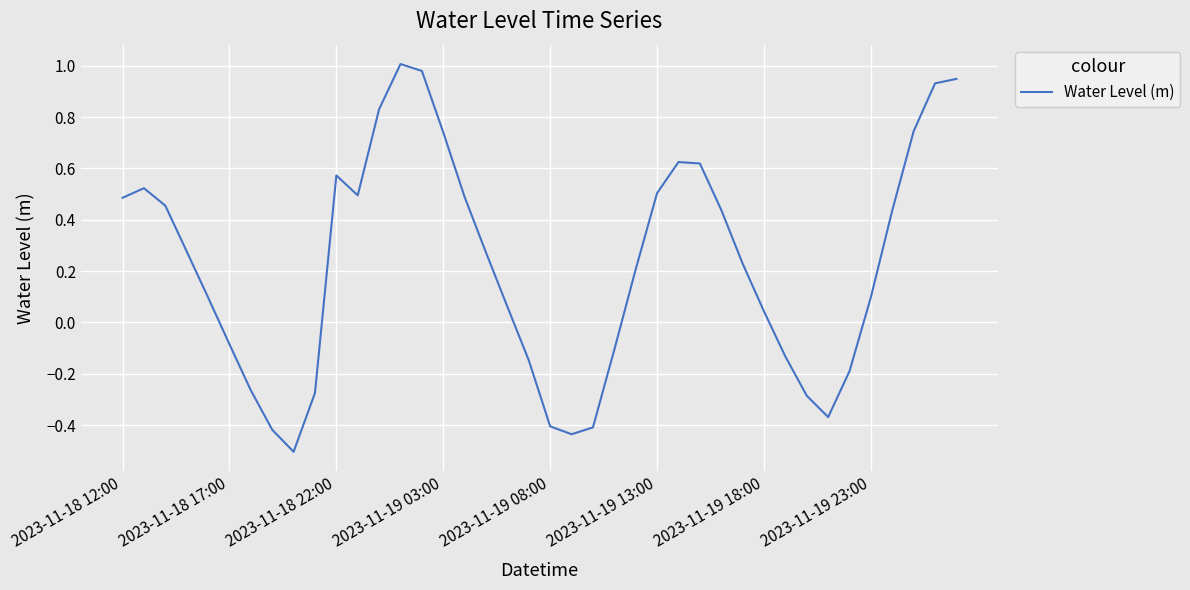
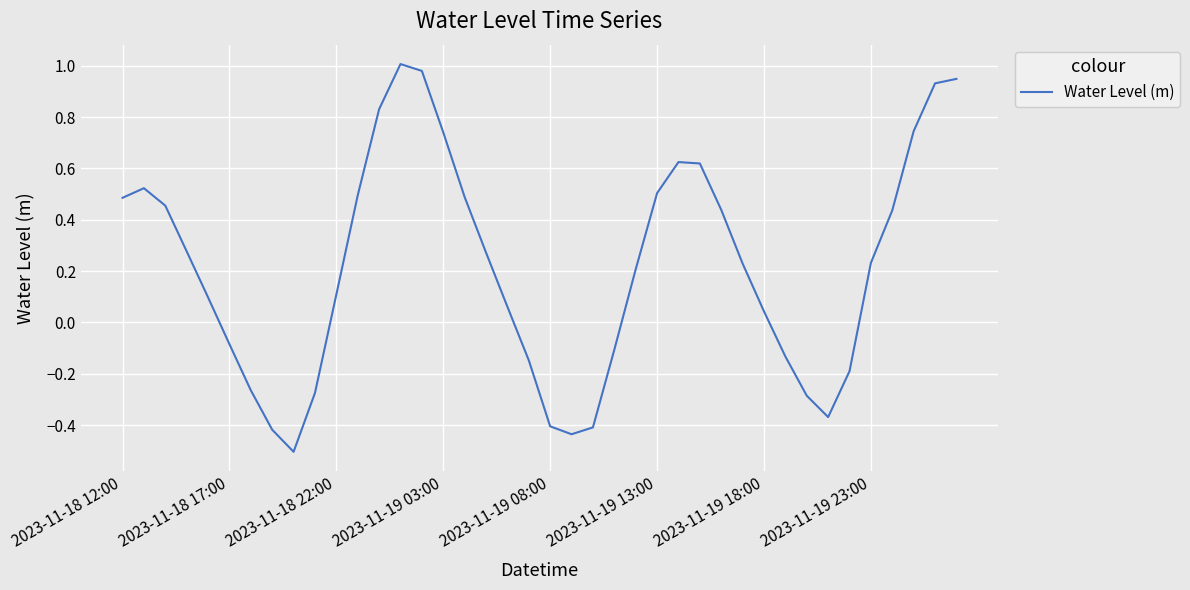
2023-11-18 22:00: 0.57 -> 0.11
2023-11-19 23:00: 0.10 -> 0.23
